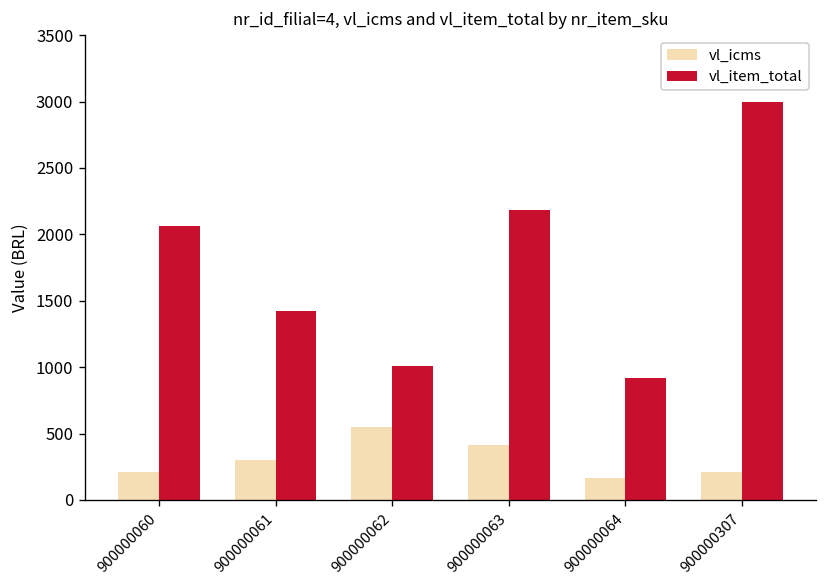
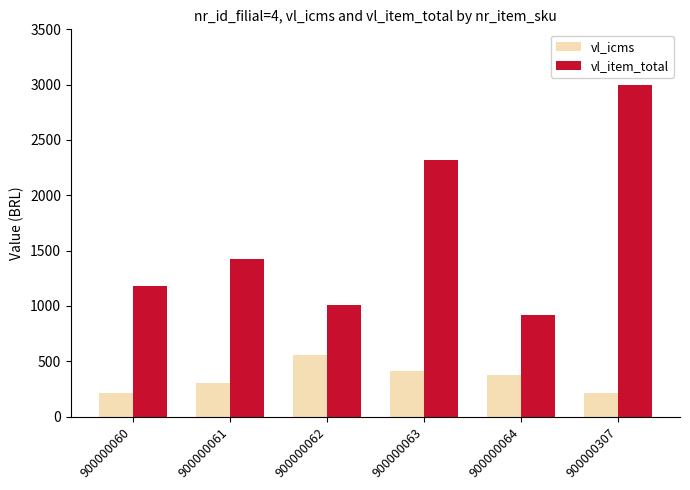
vl_item_total, 900000060: 2060 -> 1180
vl_item_total, 900000063: 2190 -> 2320
vl_icms, 900000064: 160 -> 380
